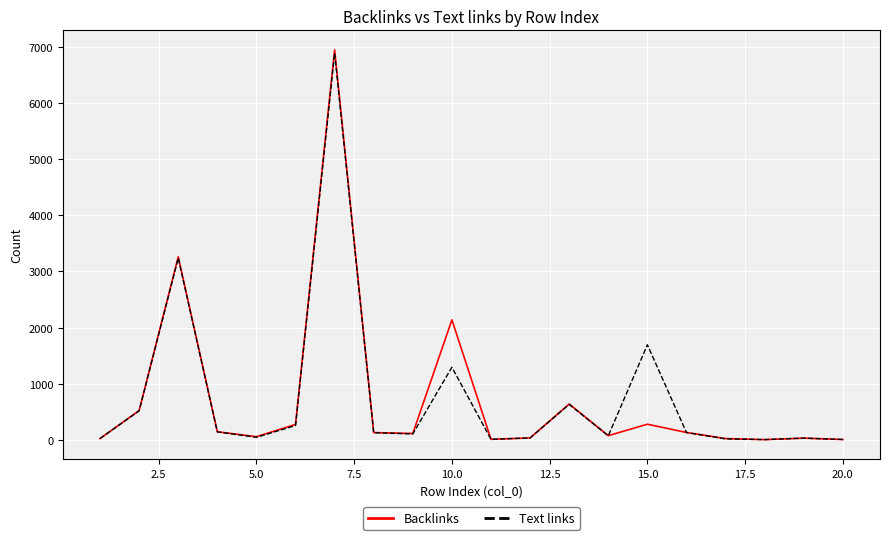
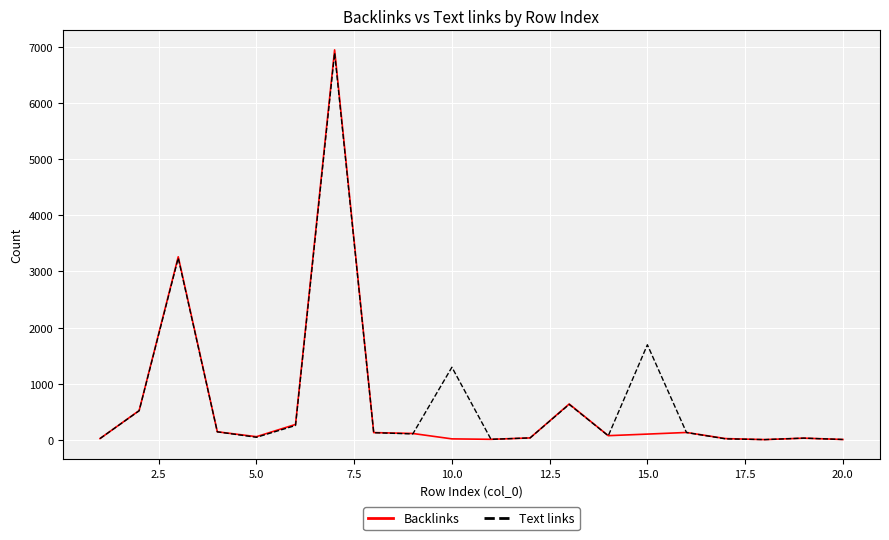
Backlinks, 10.0: 2100 -> 0
Backlinks, 15.0: 300 -> 100
